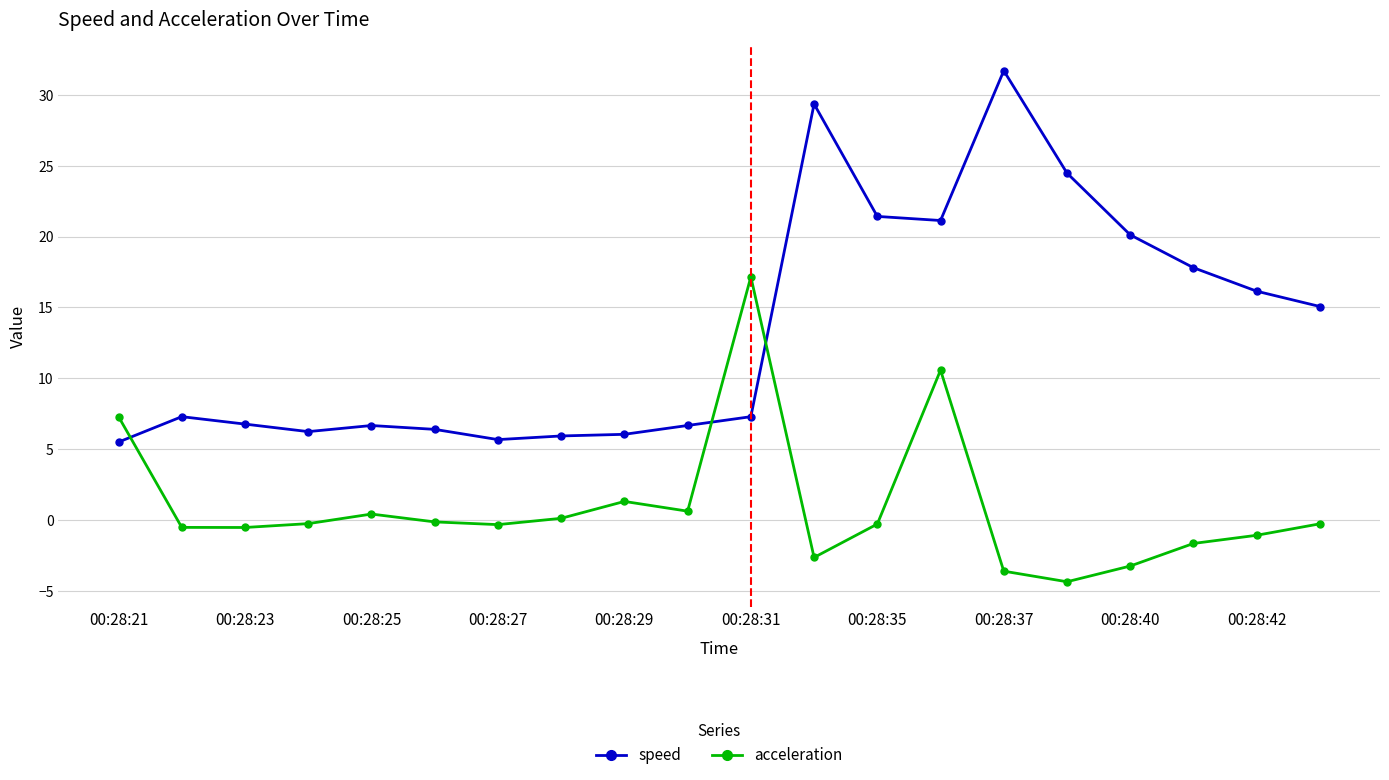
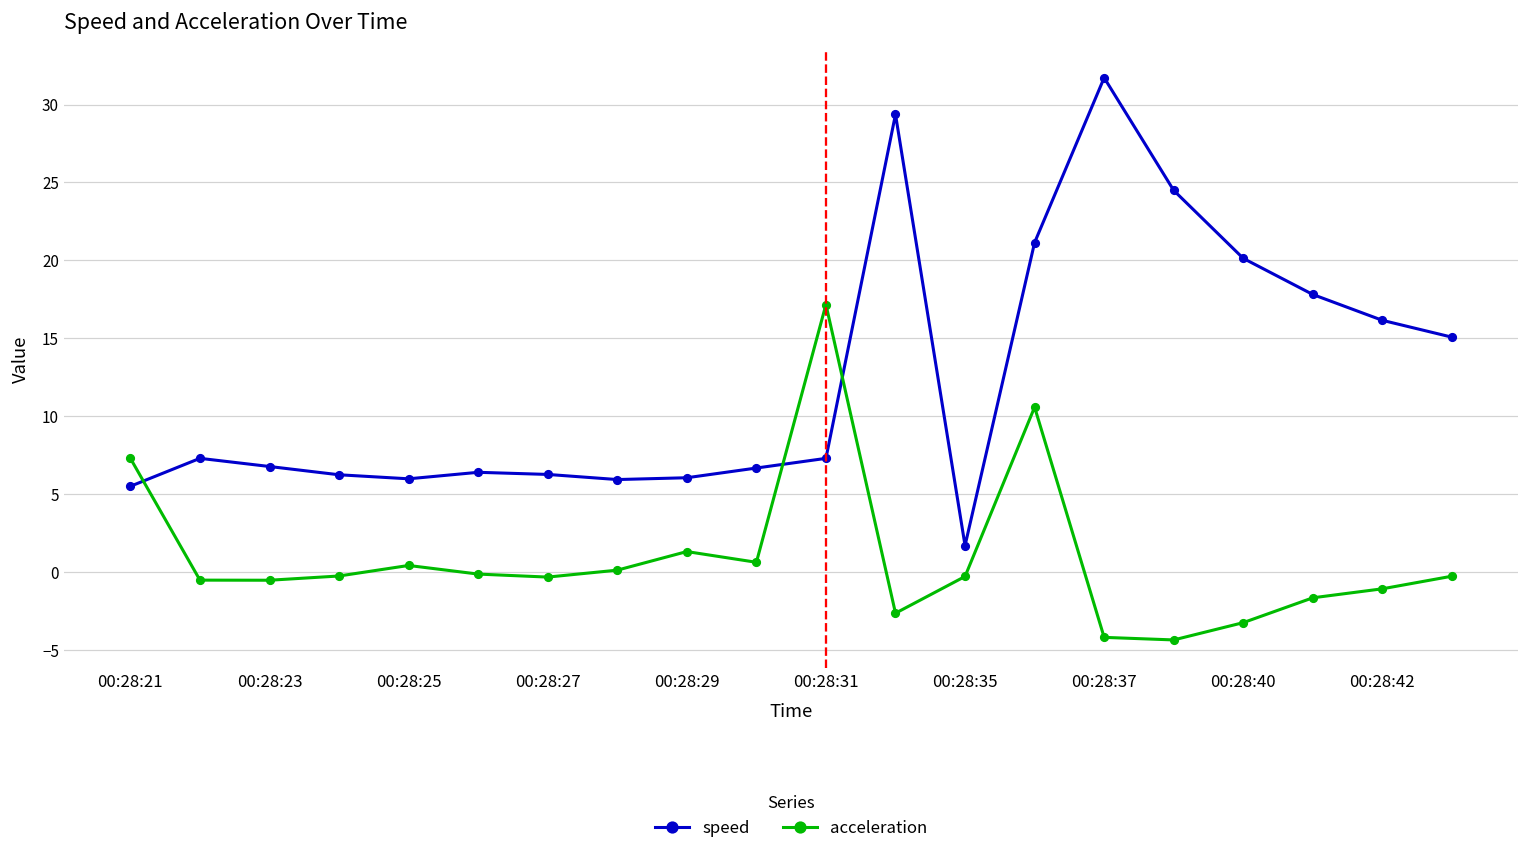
speed, 00:28:25: 6.7 -> 6.0
speed, 00:28:27: 5.7 -> 6.3
speed, 00:28:35: 21.4 -> 1.7
acceleration, 00:28:37: -3.6 -> -4.2
